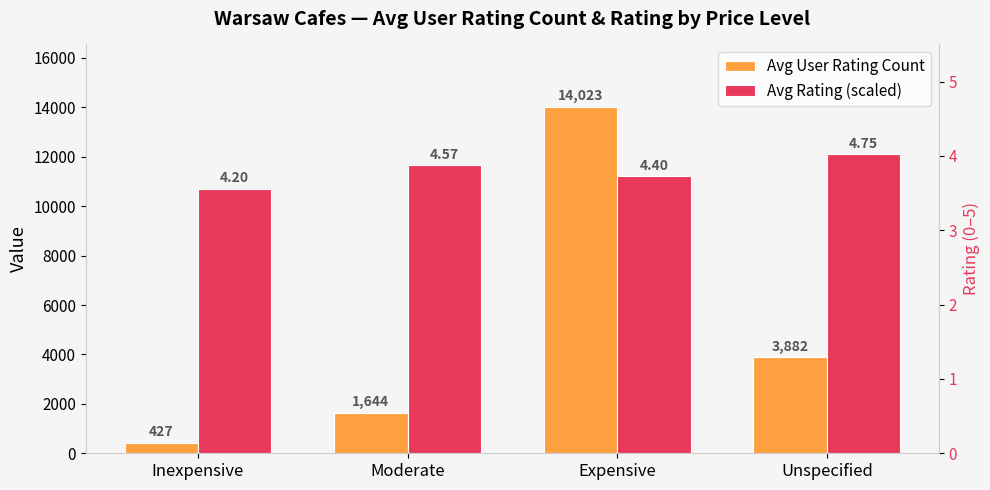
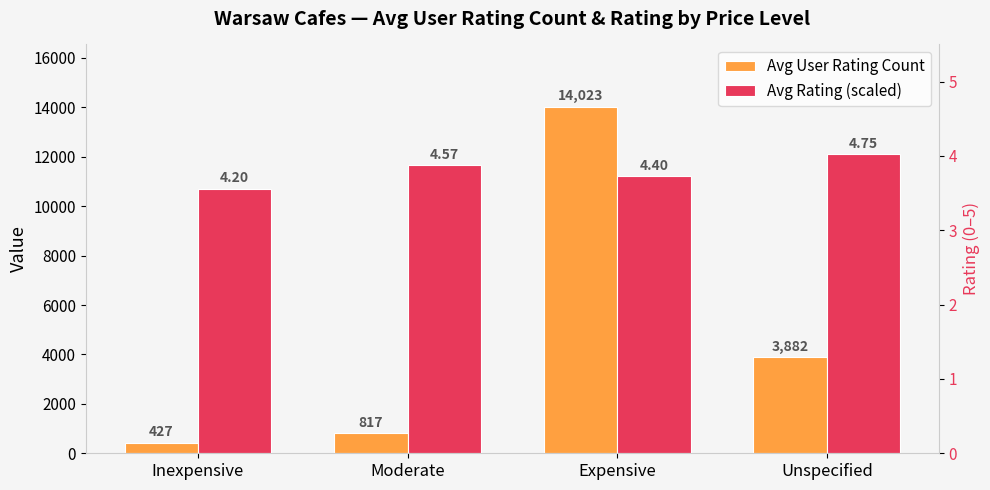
Avg User Rating Count, Moderate: 1,644 -> 817
